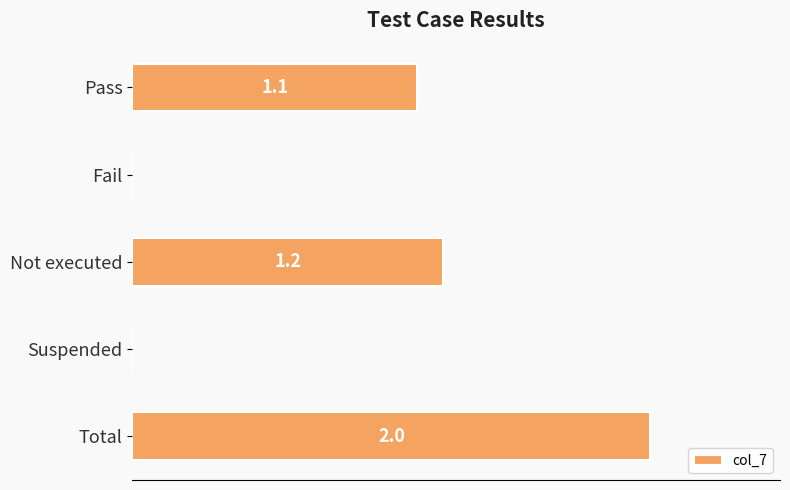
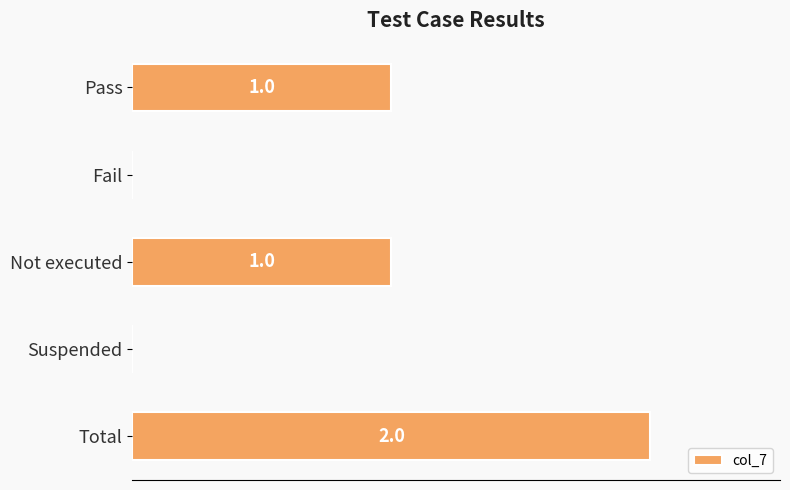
Pass: 1.1 -> 1.0
Not executed: 1.2 -> 1.0
